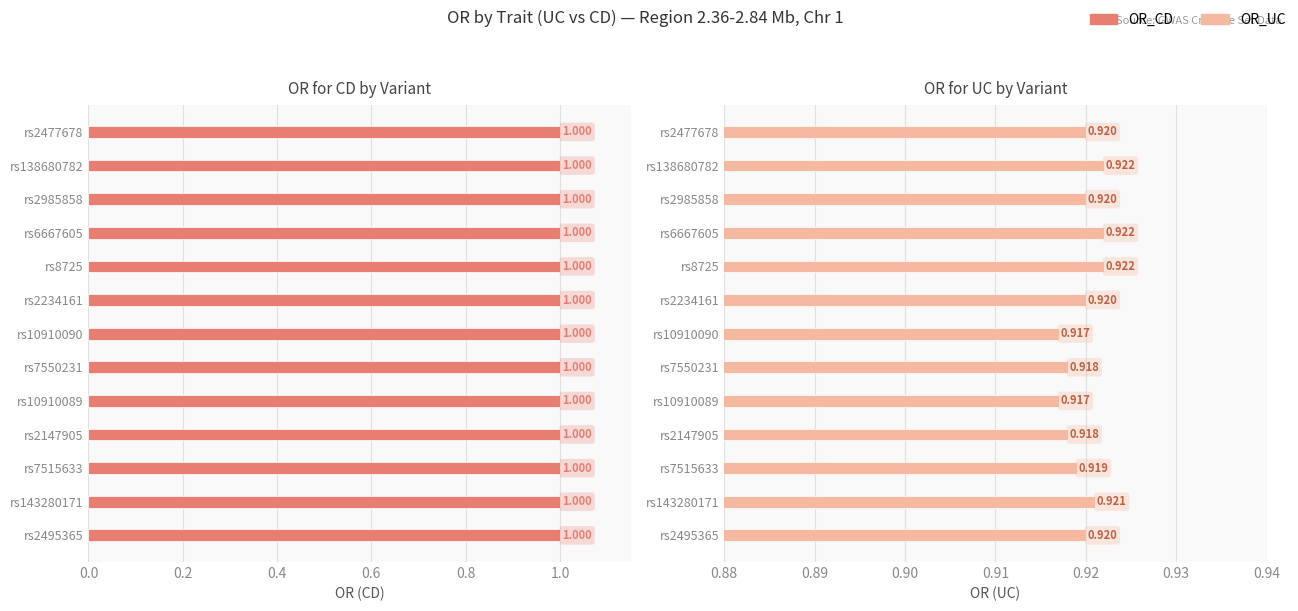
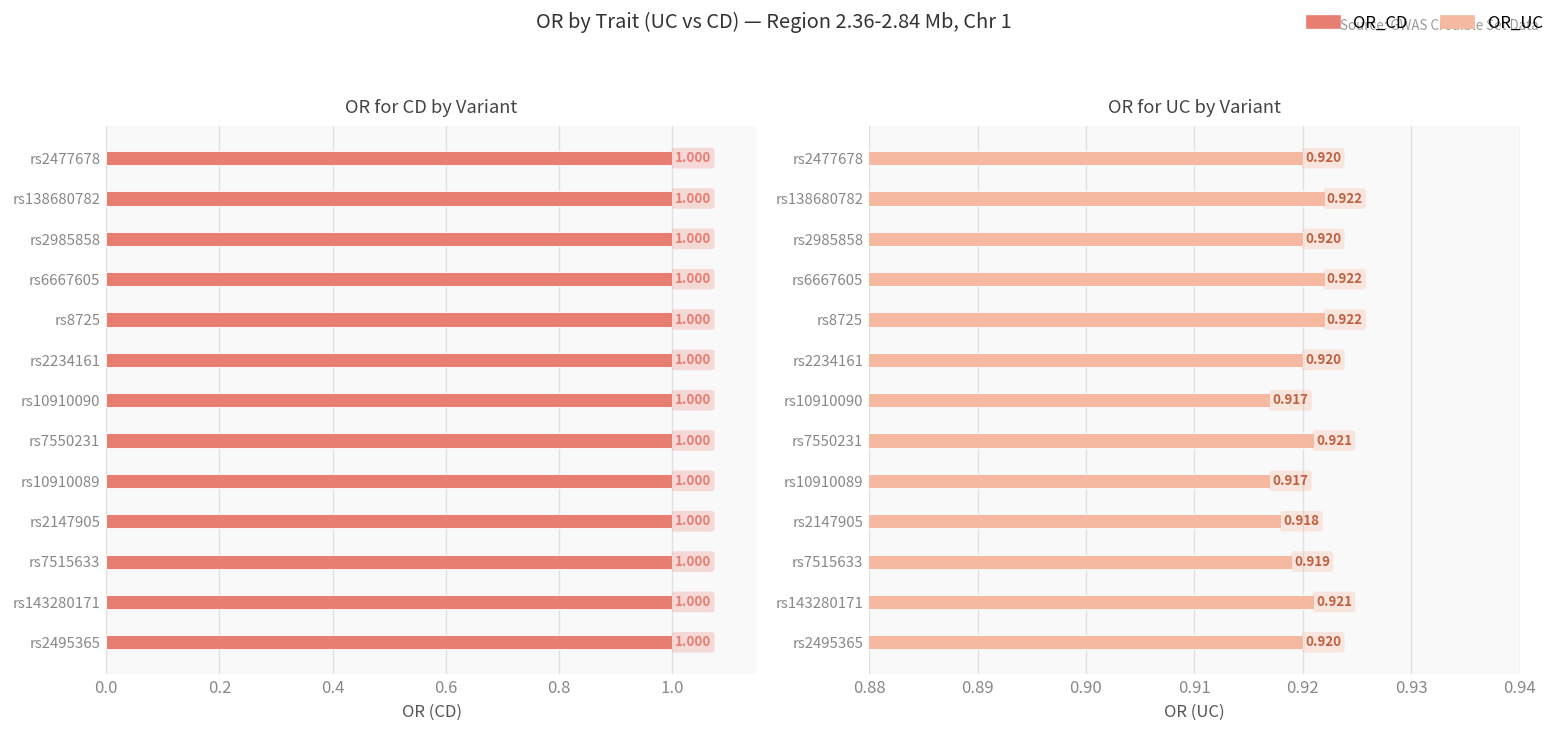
OR for UC by Variant, rs7550231: 0.918 -> 0.921
